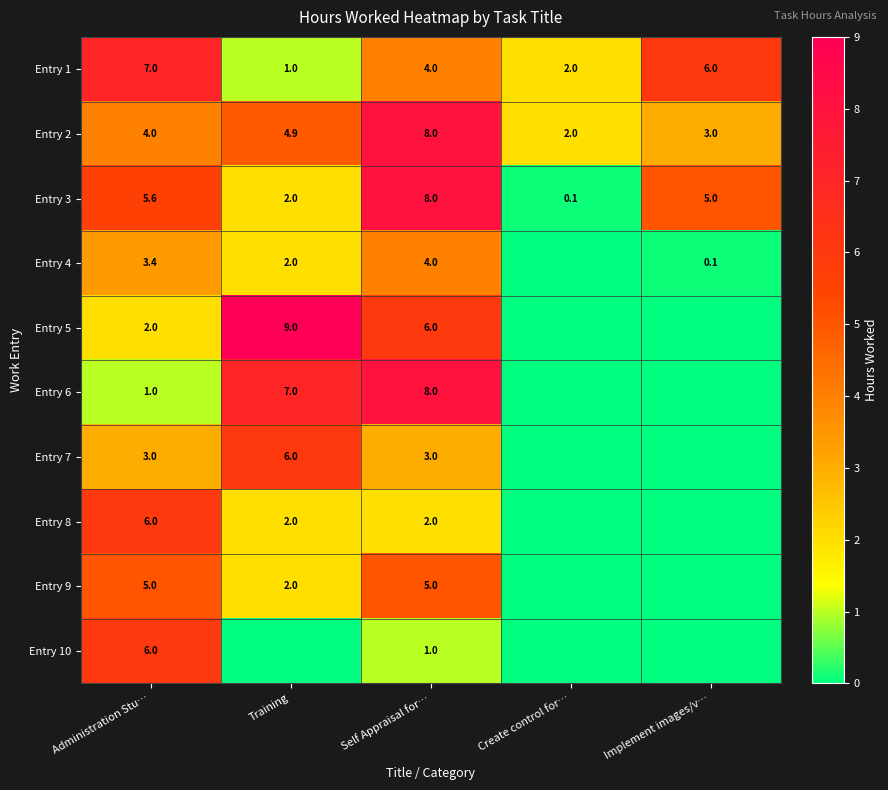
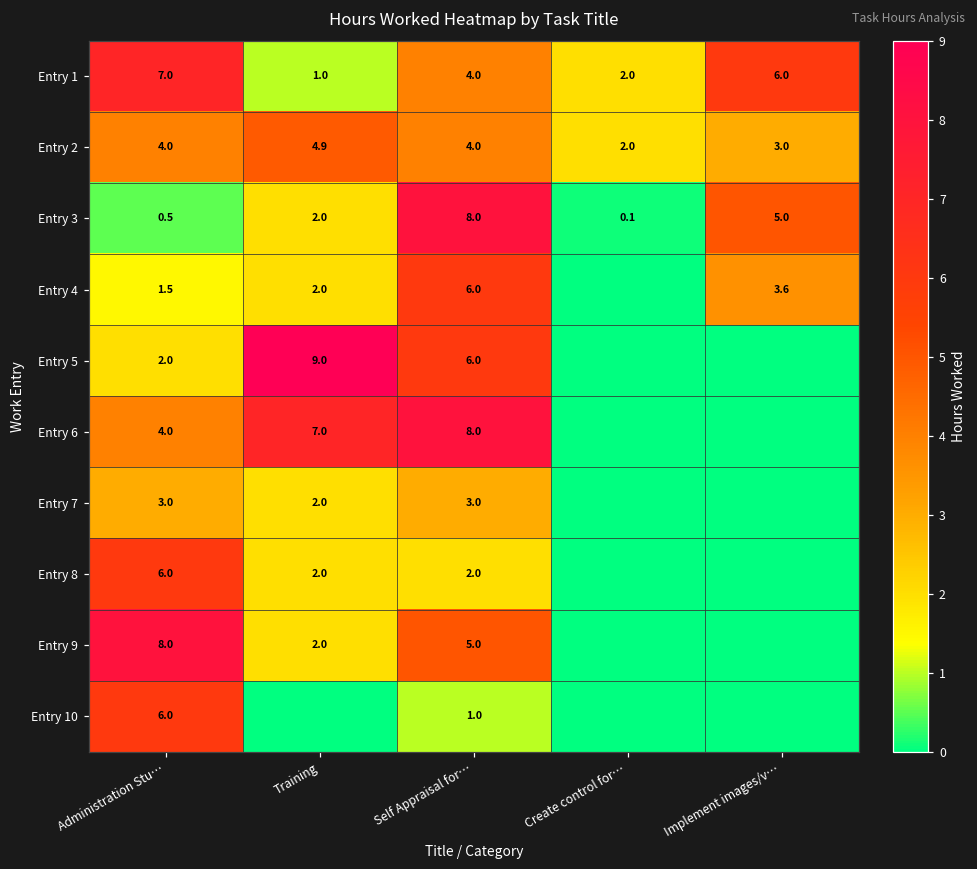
Entry 2, Self Appraisal for…: 8.0 -> 4.0
Entry 3, Administration Stu…: 5.6 -> 0.5
Entry 4, Administration Stu…: 3.4 -> 1.5
Entry 4, Self Appraisal for…: 4.0 -> 6.0
Entry 4, Implement images/v…: 0.1 -> 3.6
Entry 6, Administration Stu…: 1.0 -> 4.0
Entry 7, Training: 6.0 -> 2.0
Entry 9, Administration Stu…: 5.0 -> 8.0
